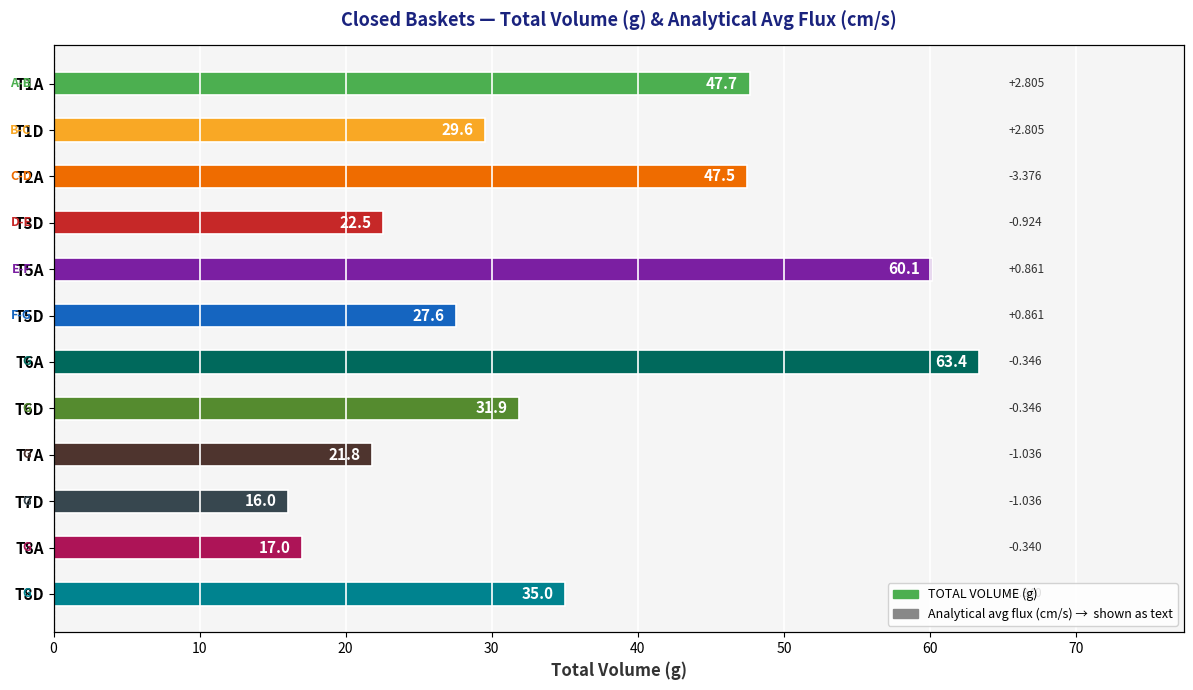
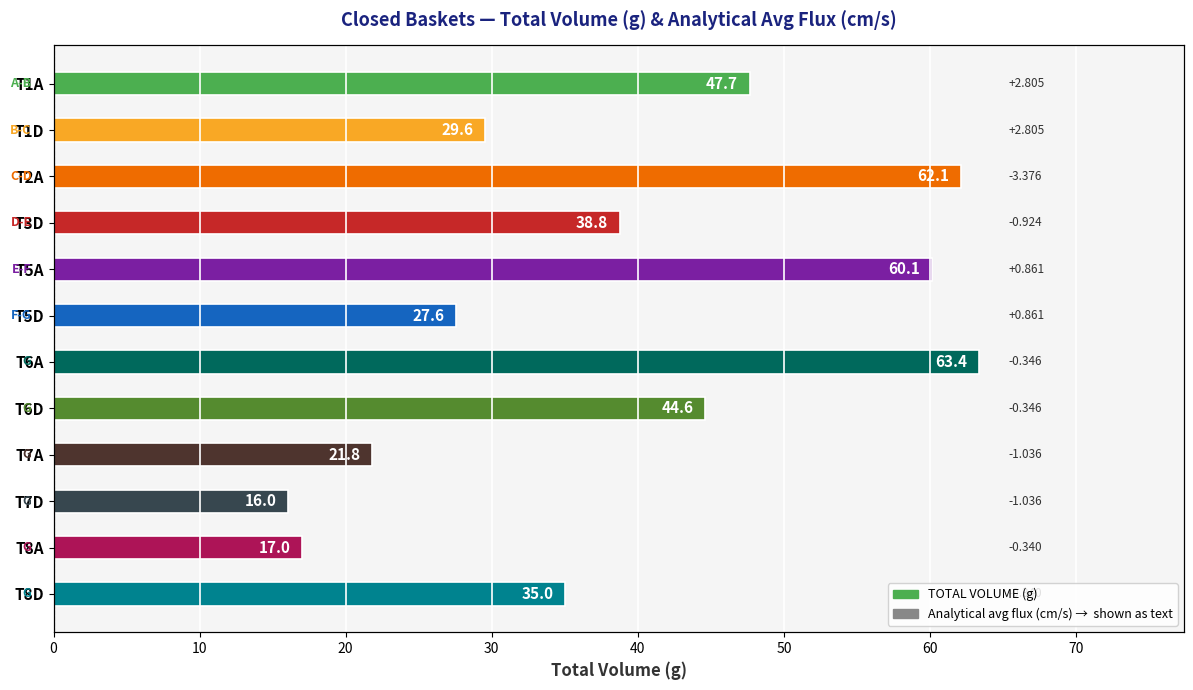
T2A: 47.5 -> 62.1
T3D: 22.5 -> 38.8
T6D: 31.9 -> 44.6
